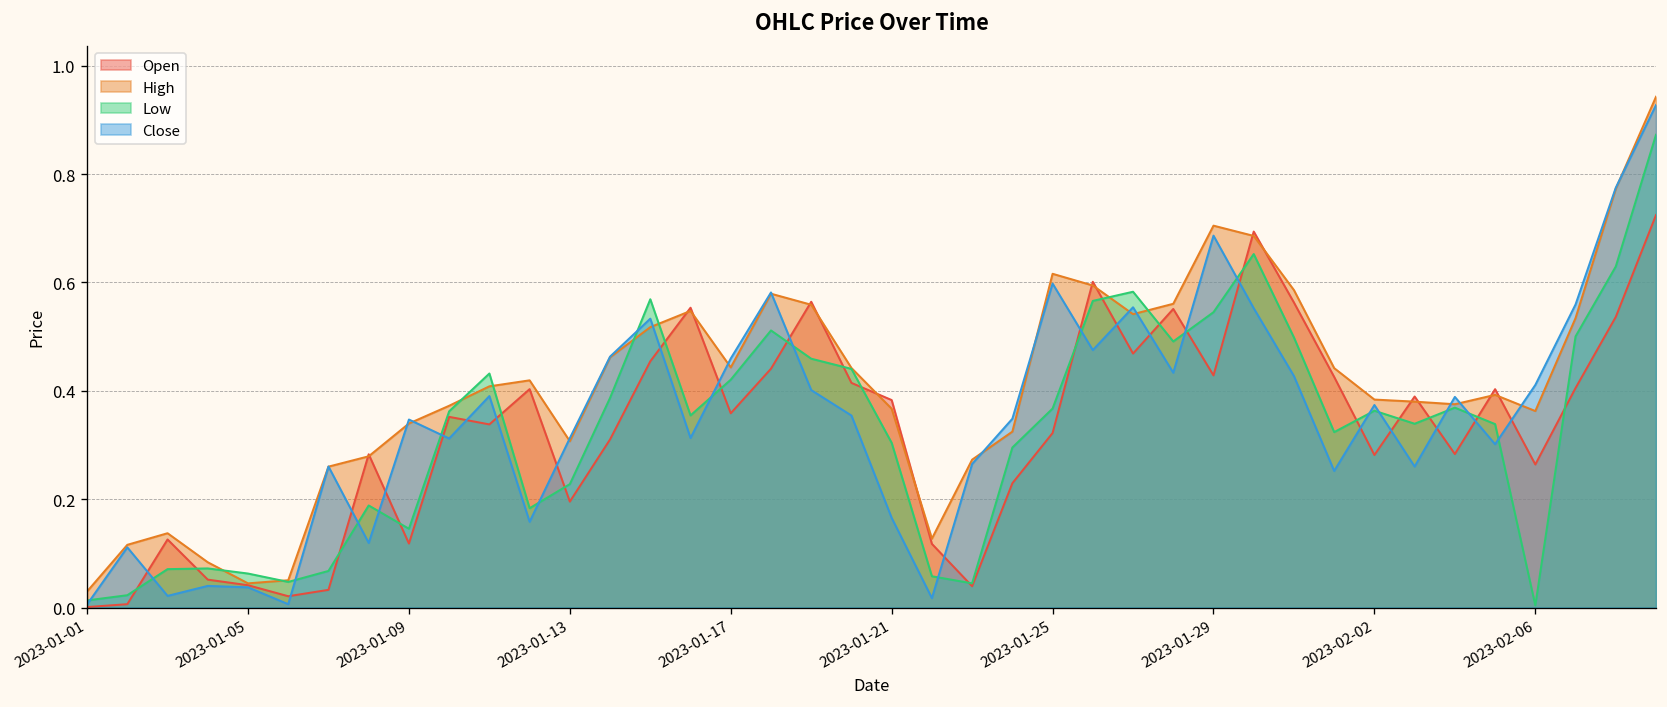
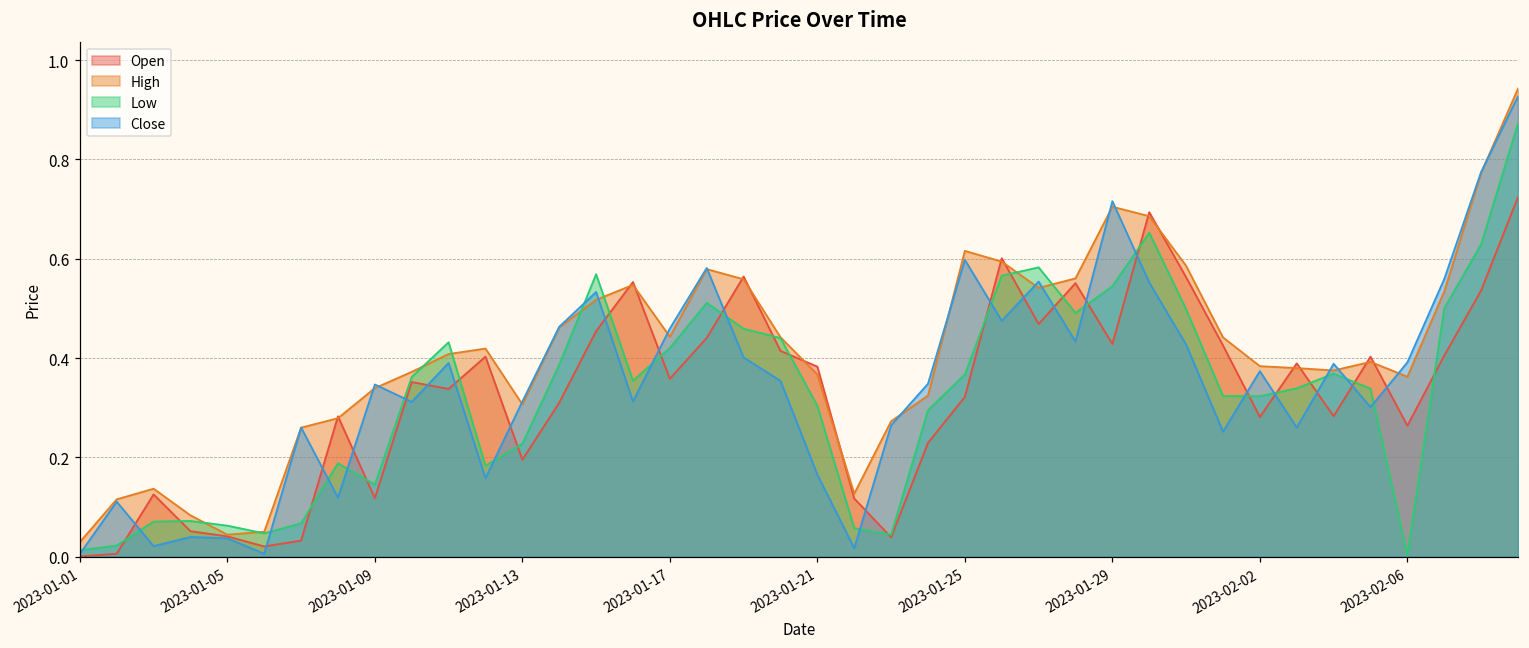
Close, 2023-01-29: 0.69 -> 0.72
Low, 2023-02-02: 0.36 -> 0.32
Close, 2023-02-06: 0.41 -> 0.39
